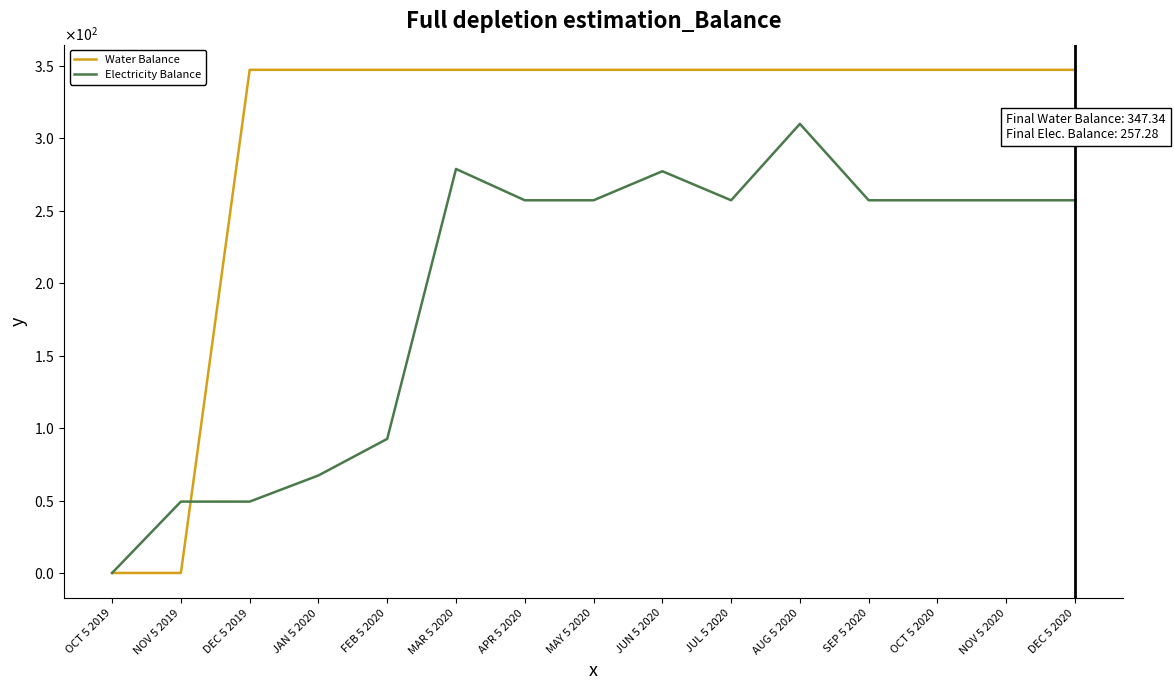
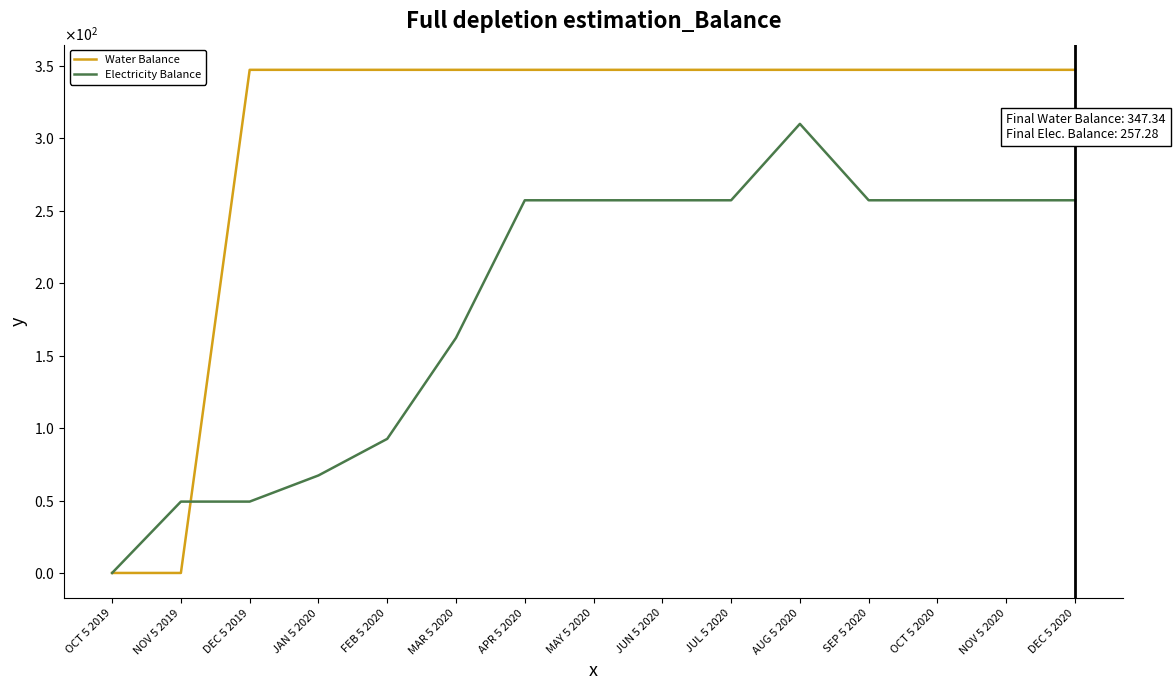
Electricity Balance, MAR 5 2020: 279 -> 162
Electricity Balance, JUN 5 2020: 277 -> 257
